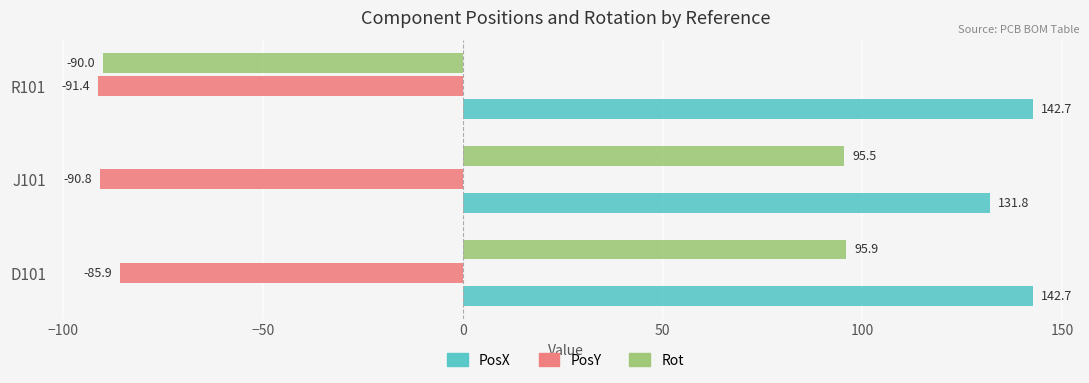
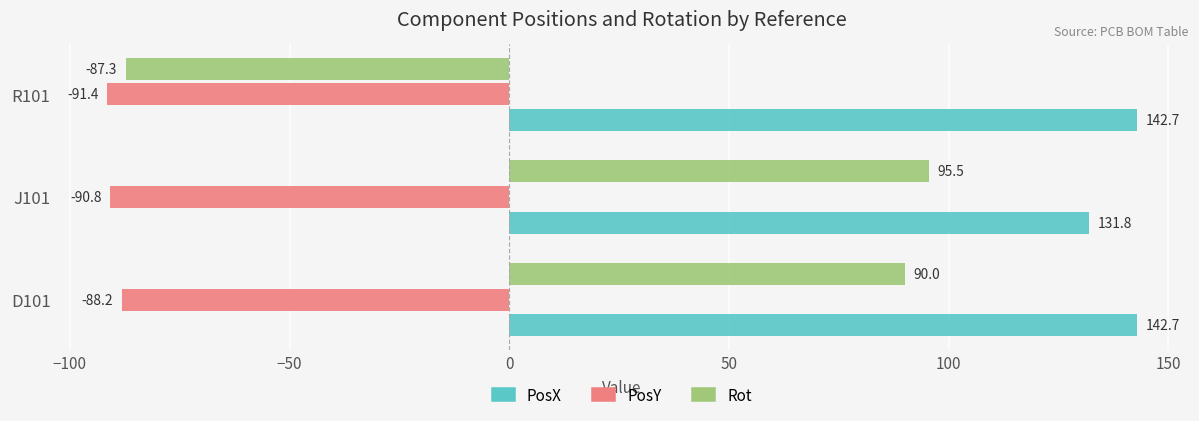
Rot, R101: -90.0 -> -87.3
Rot, D101: 95.9 -> 90.0
PosY, D101: -85.9 -> -88.2
